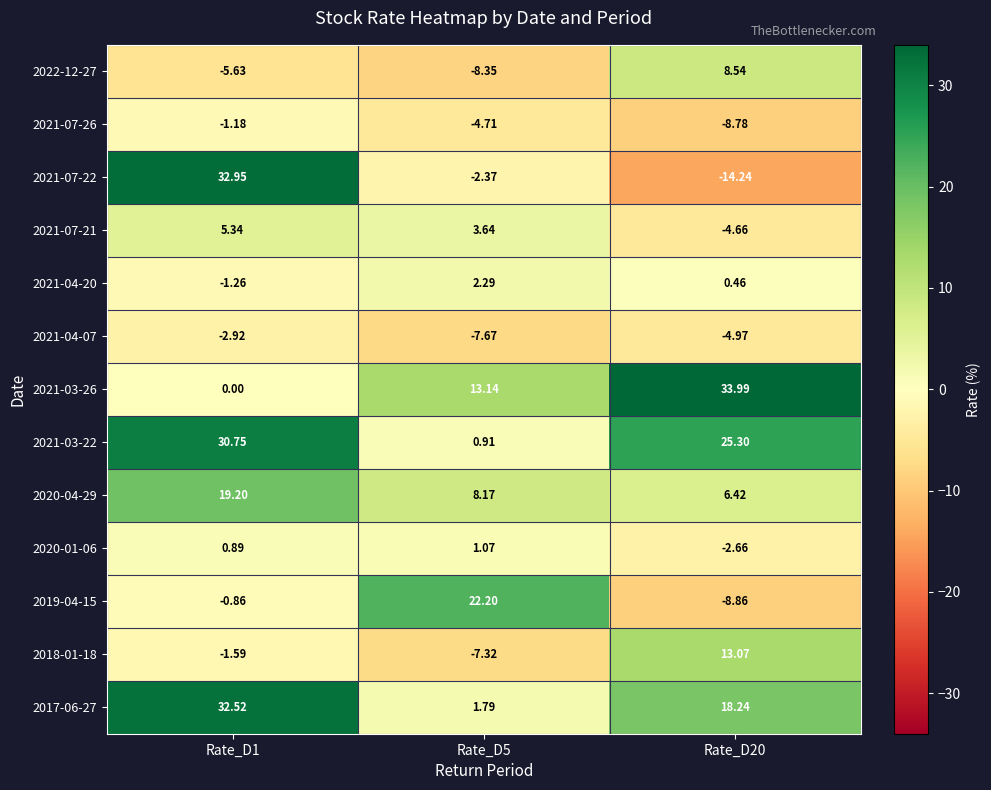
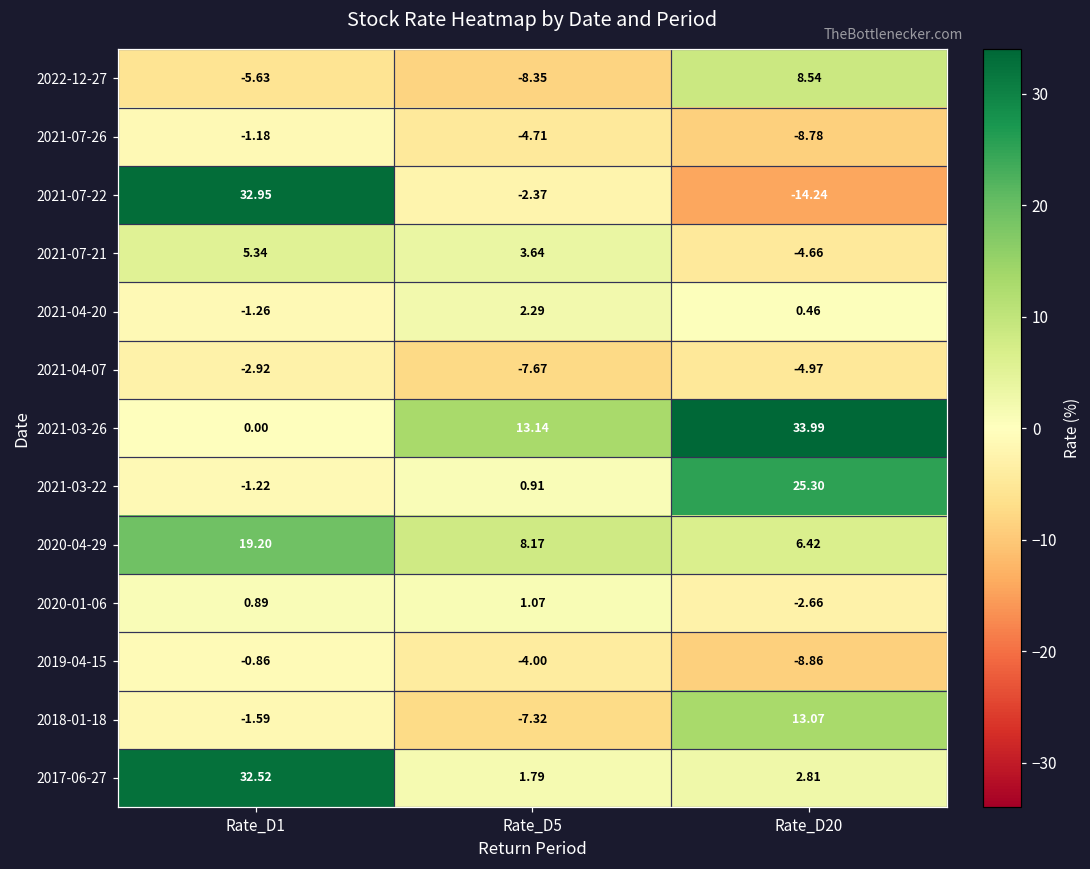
2021-03-22, Rate_D1: 30.75 -> -1.22
2019-04-15, Rate_D5: 22.20 -> -4.00
2017-06-27, Rate_D20: 18.24 -> 2.81
